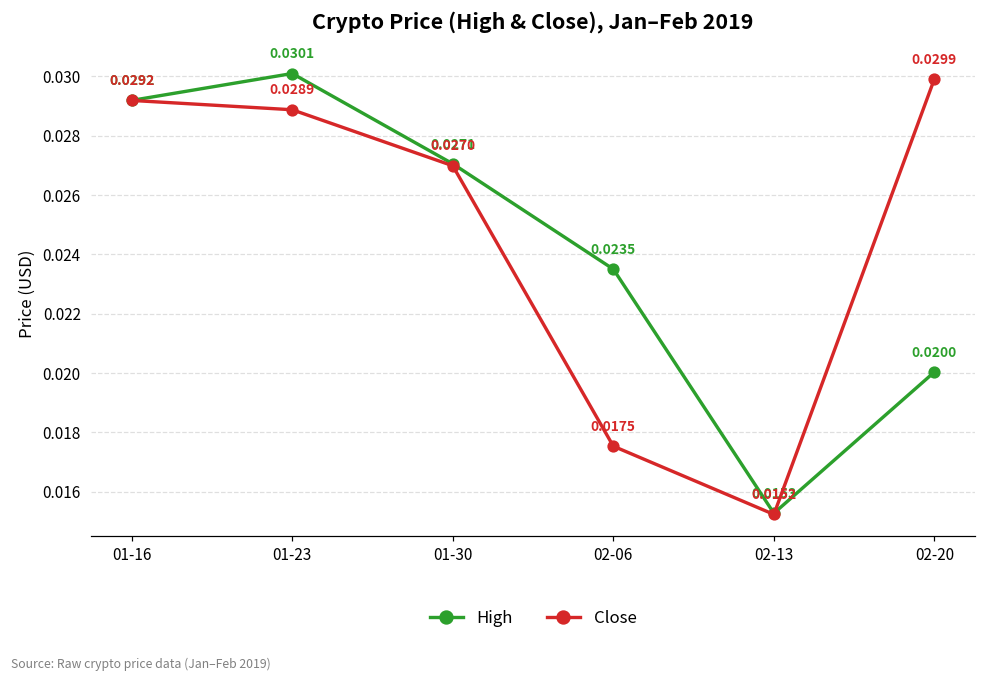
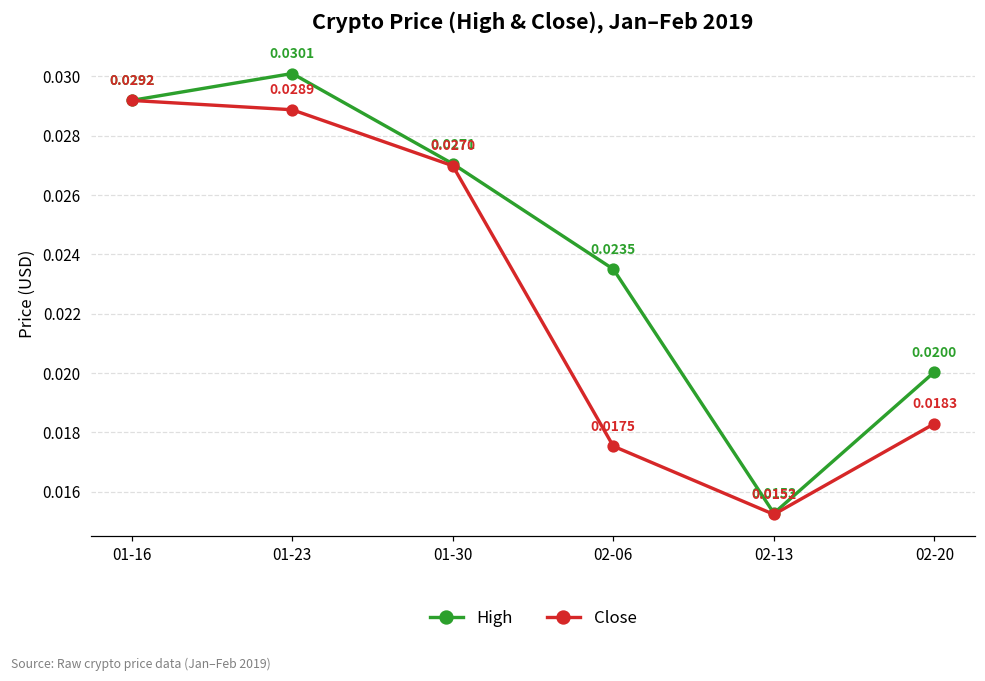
Close, 02-20: 0.0299 -> 0.0183
